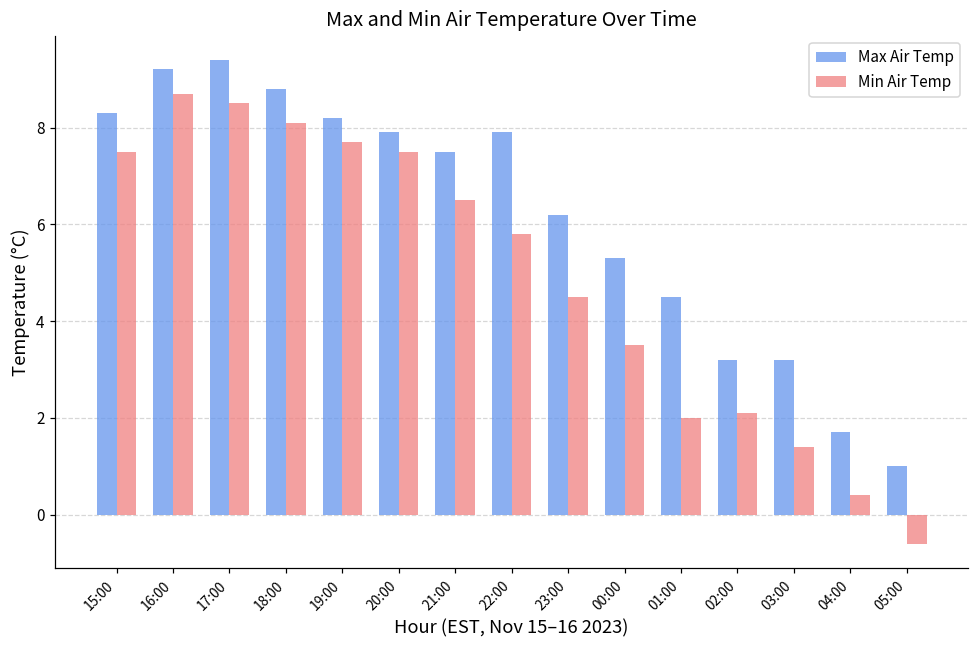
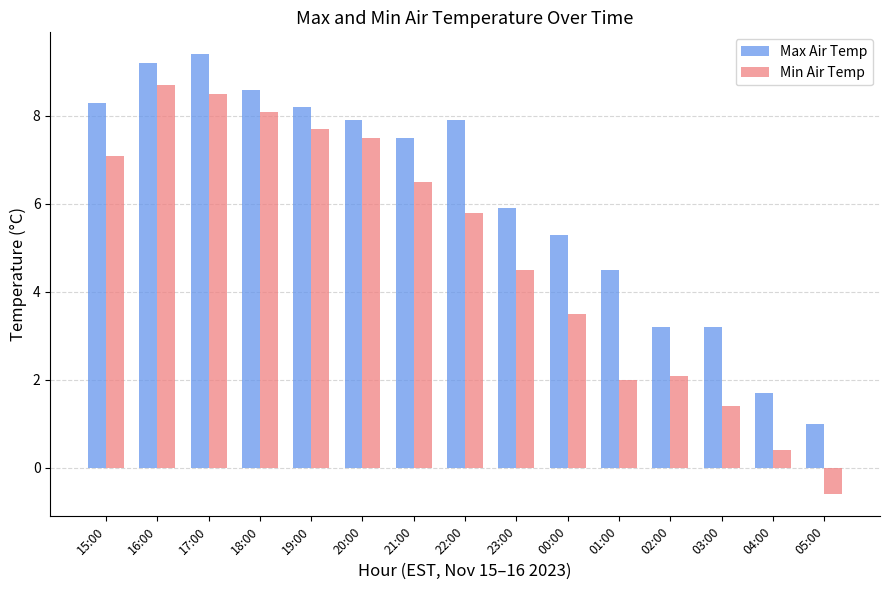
Min Air Temp, 15:00: 7.5 -> 7.1
Max Air Temp, 18:00: 8.8 -> 8.6
Max Air Temp, 23:00: 6.2 -> 5.9
